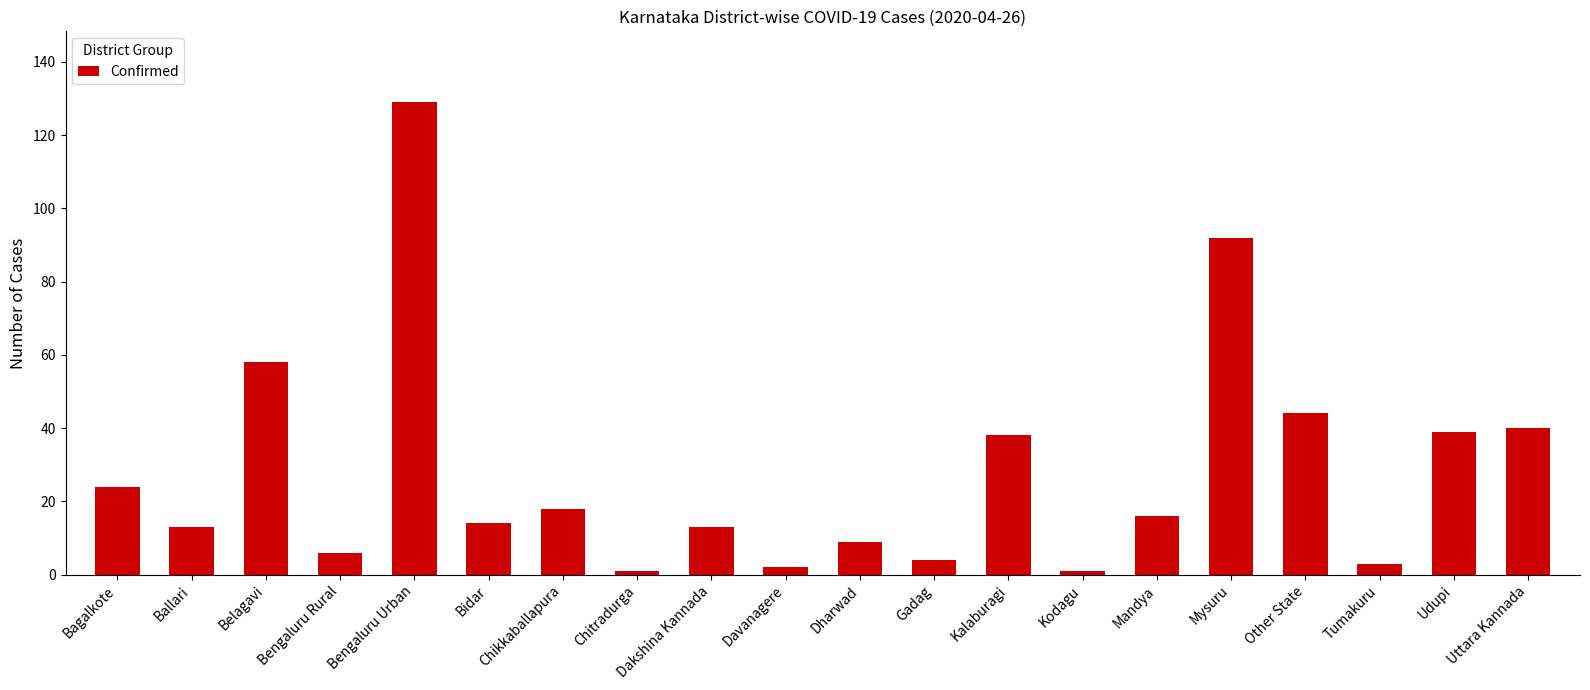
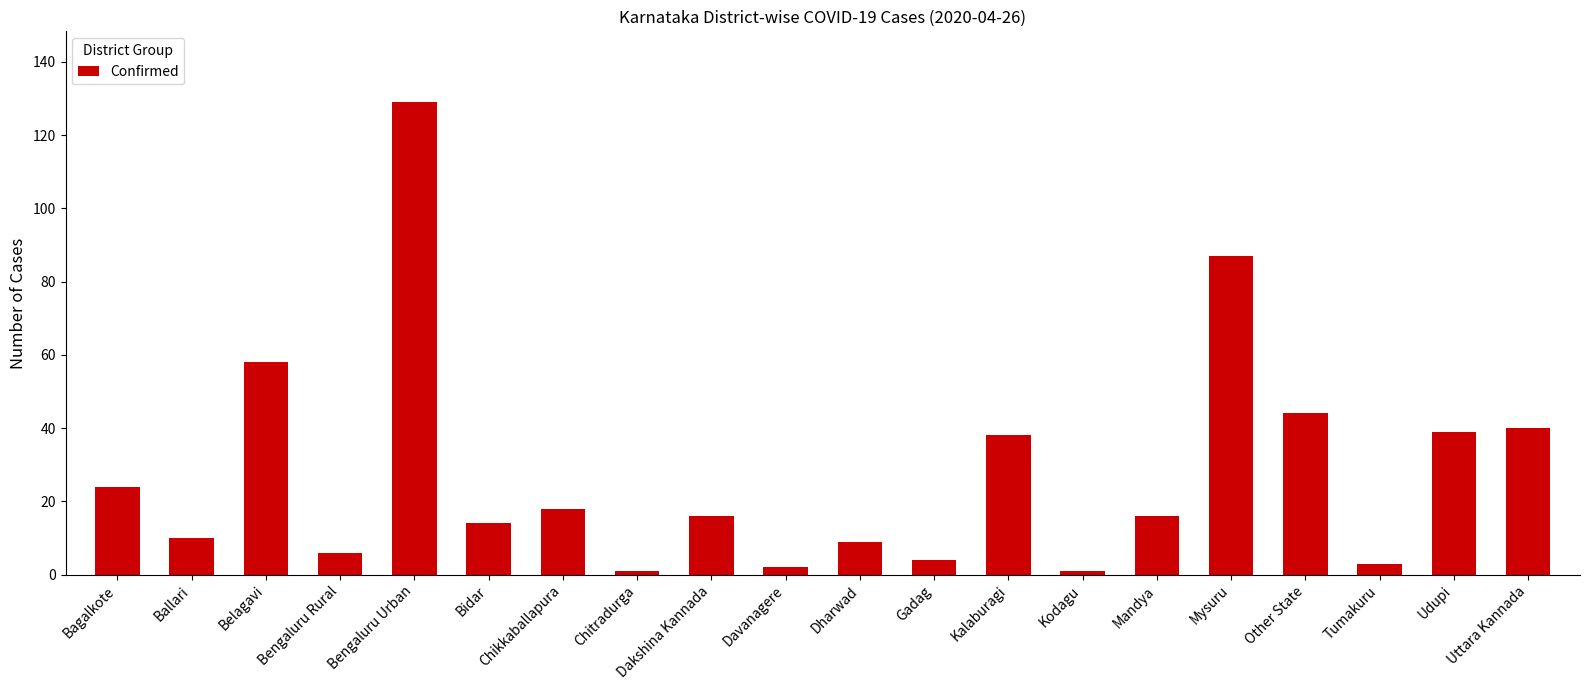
Ballari: 13 -> 10
Dakshina Kannada: 13 -> 16
Mysuru: 92 -> 87
